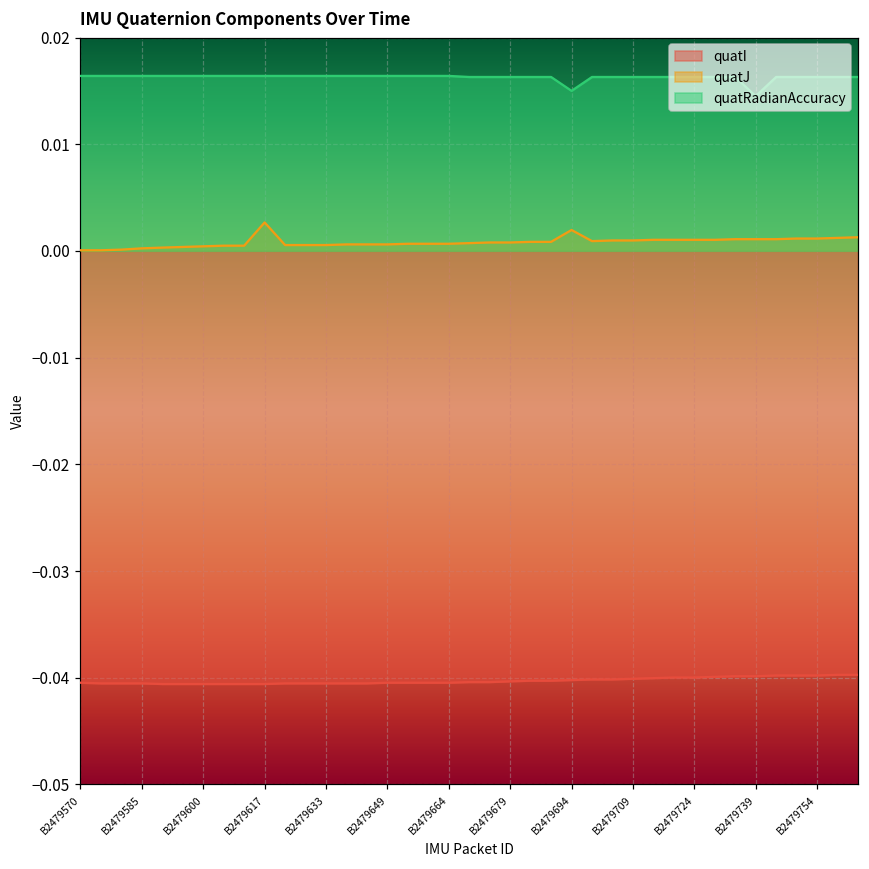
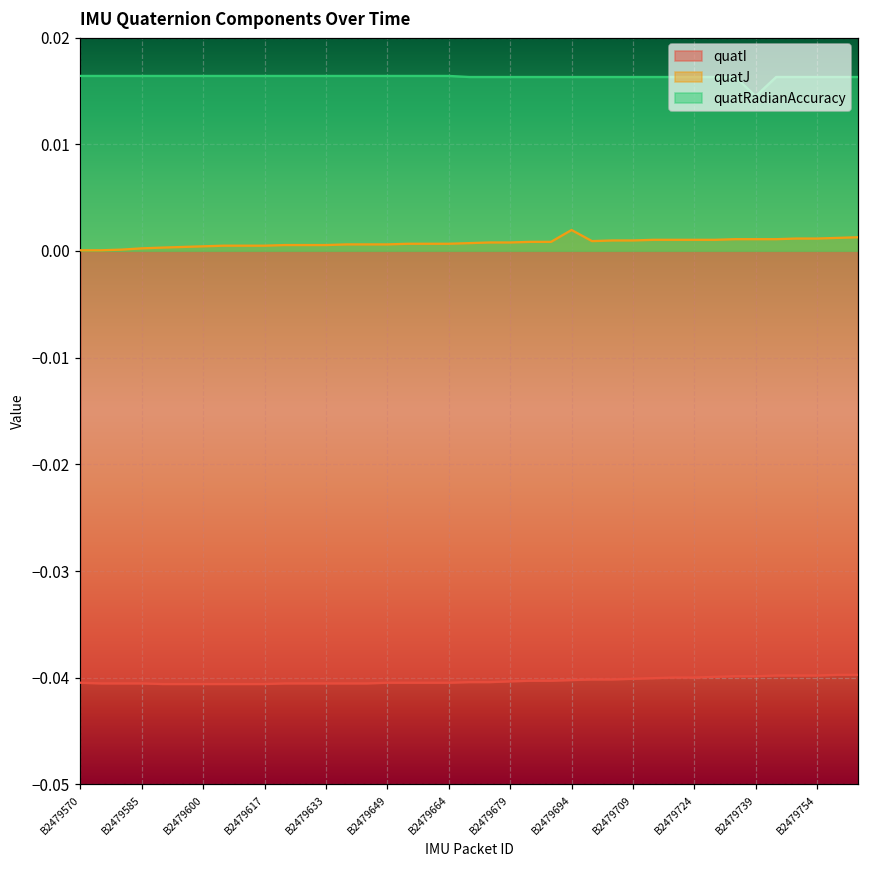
quatJ, B2479617: 0.003 -> 0.000
quatRadianAccuracy, B2479694: 0.015 -> 0.016
